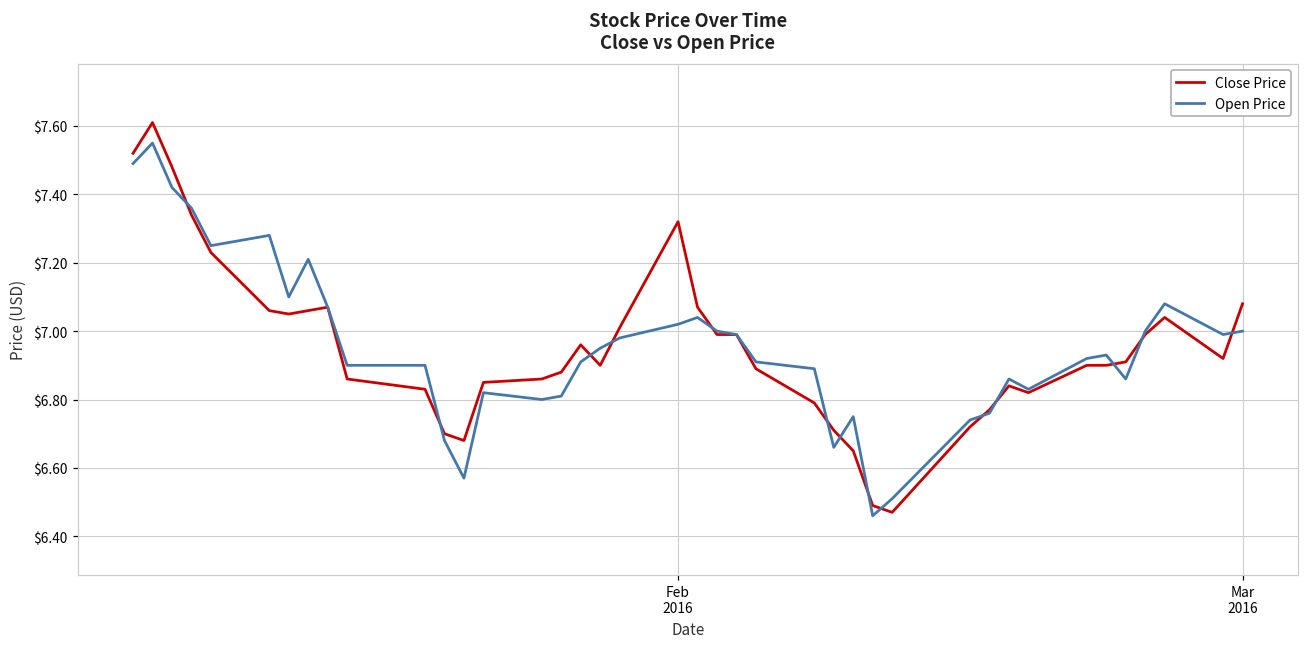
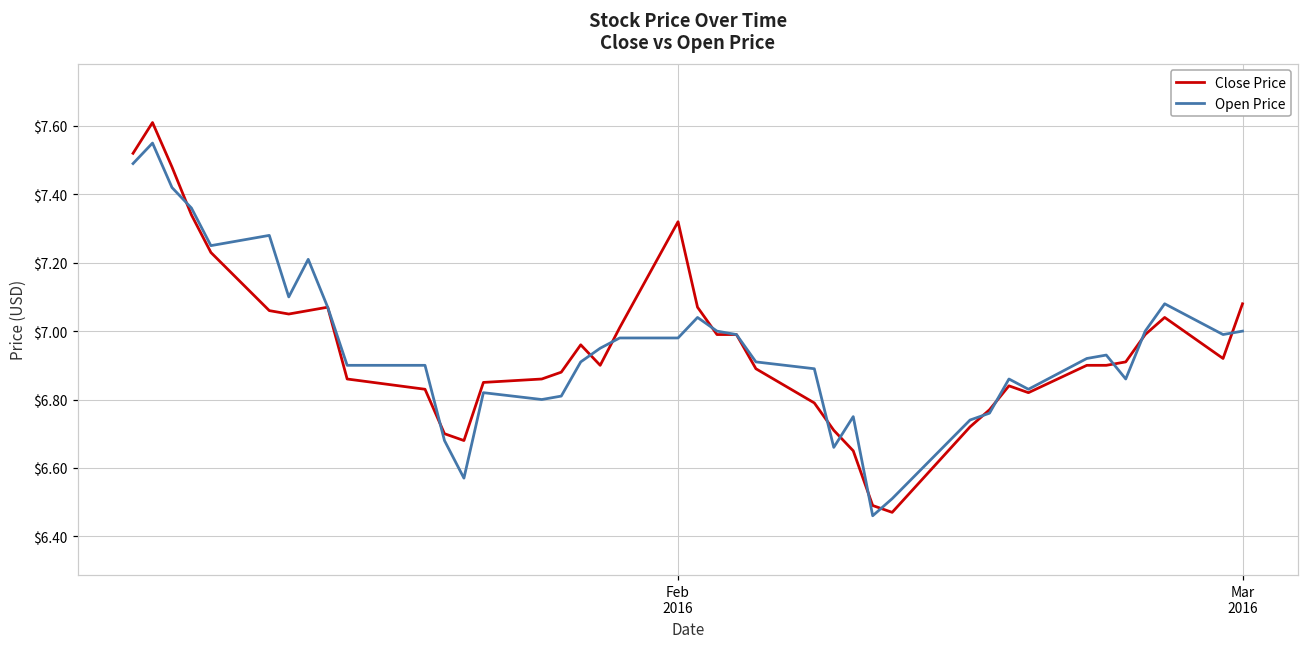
Open Price, Feb 2016: $7.02 -> $6.98
